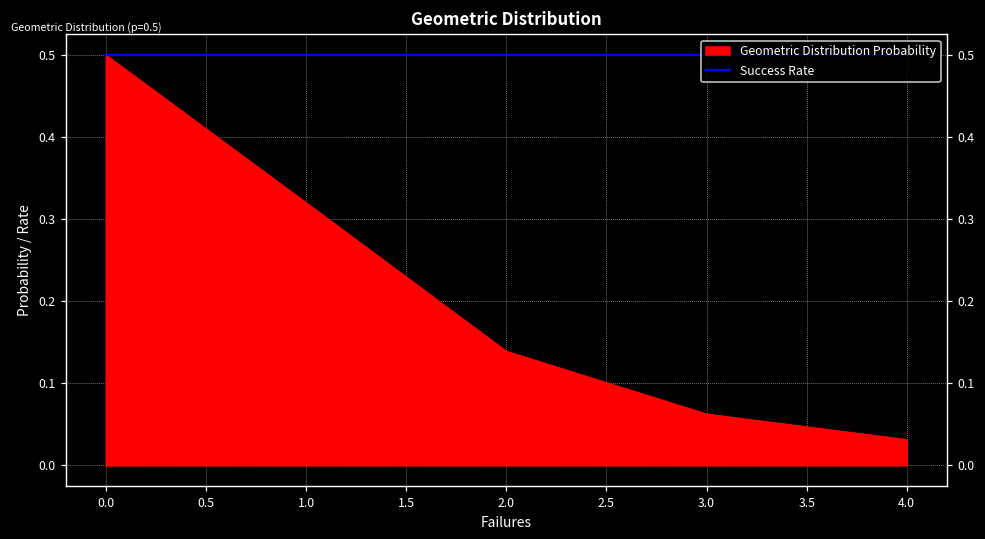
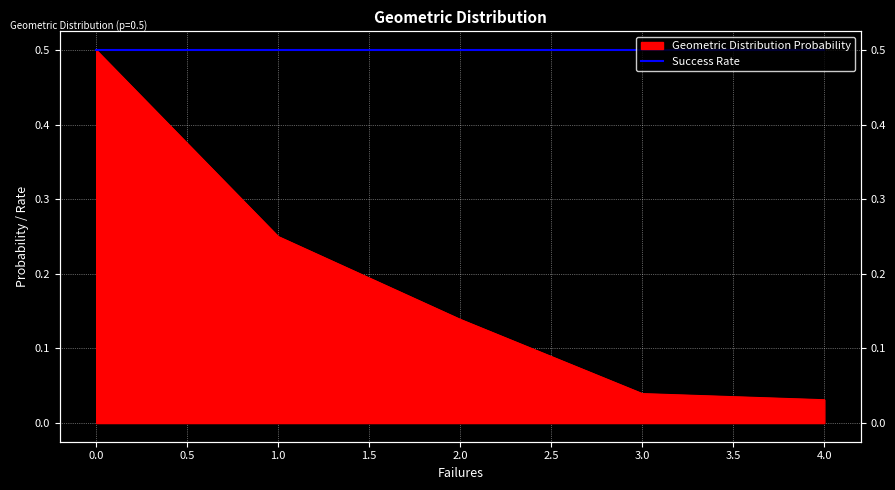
Geometric Distribution Probability, 1.0: 0.32 -> 0.25
Geometric Distribution Probability, 3.0: 0.06 -> 0.04
